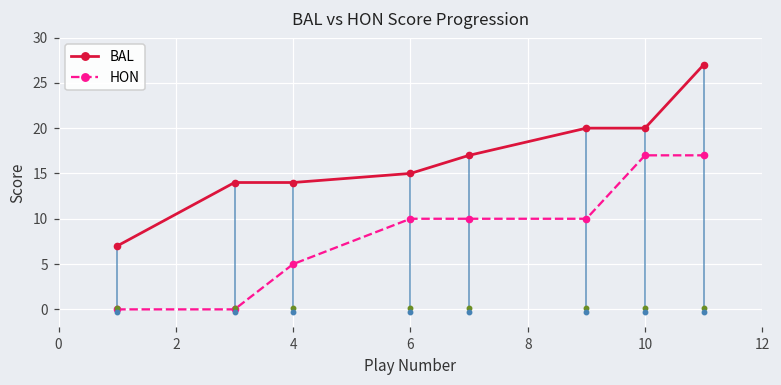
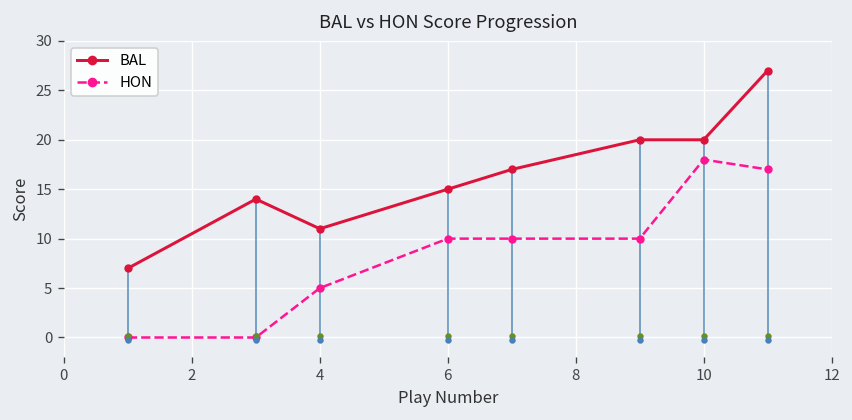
BAL, 4: 14 -> 11
HON, 10: 17 -> 18
